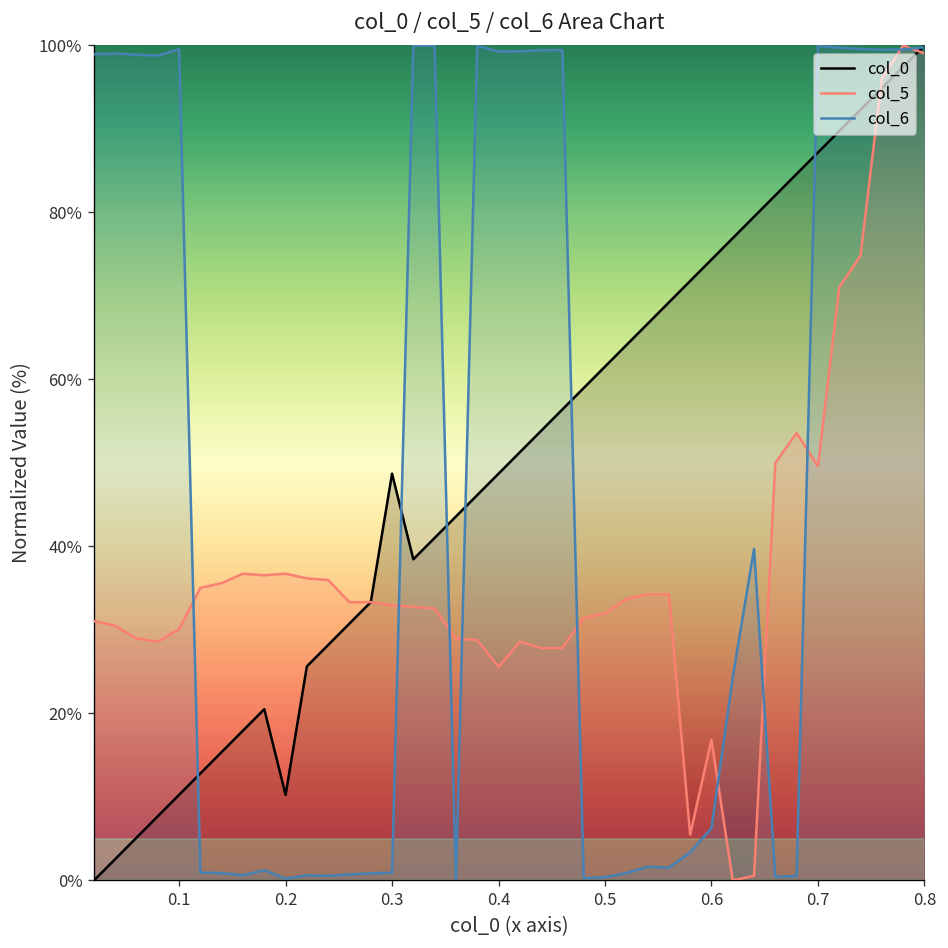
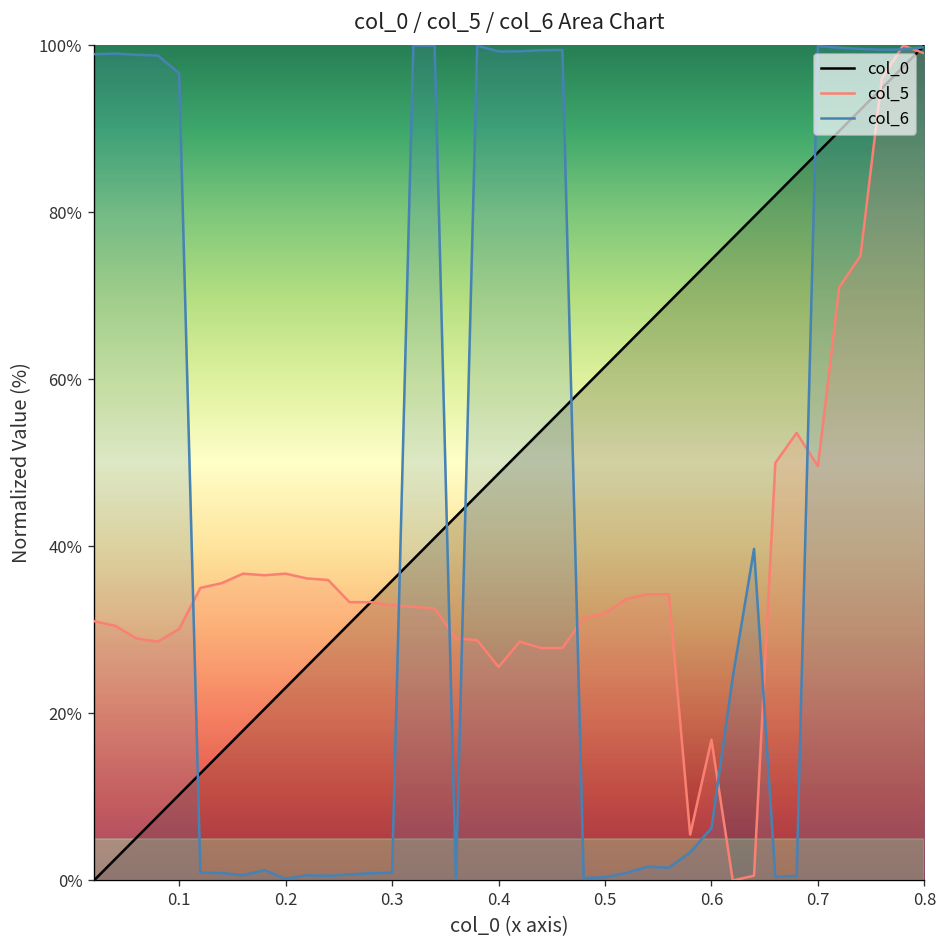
col_6, 0.1: 100% -> 97%
col_0, 0.2: 10% -> 23%
col_0, 0.3: 49% -> 36%
